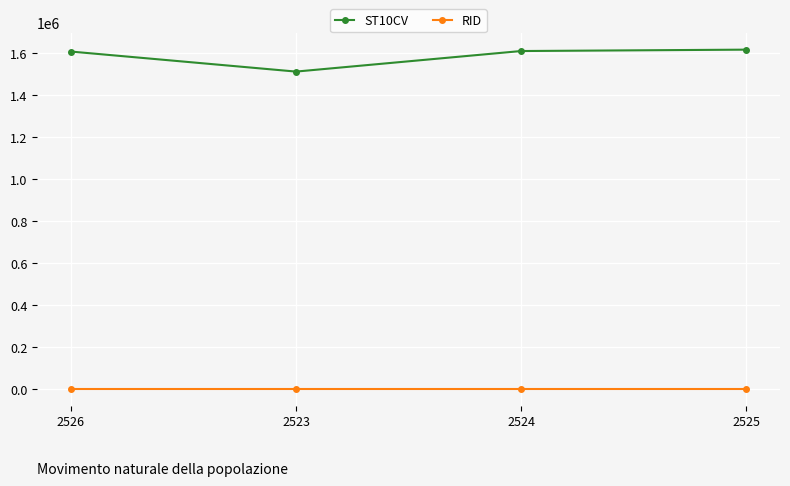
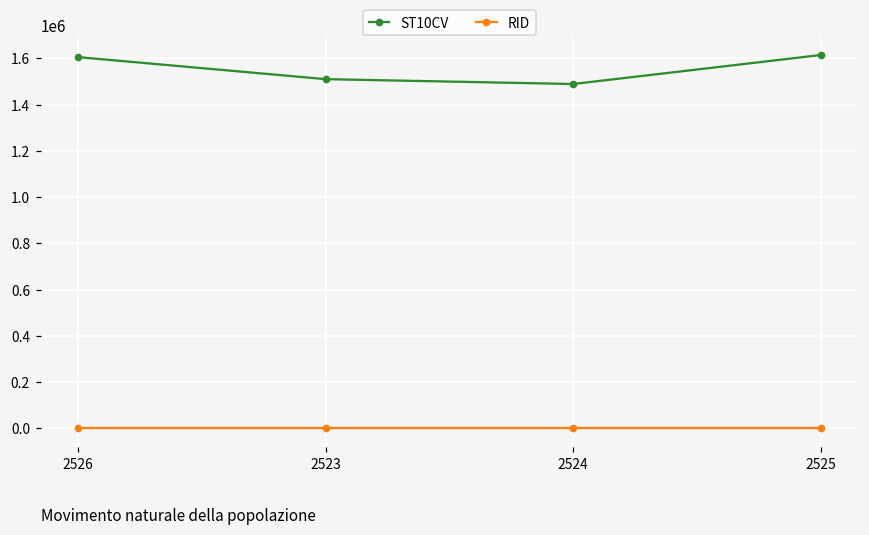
ST10CV, 2524: 1610000 -> 1490000
